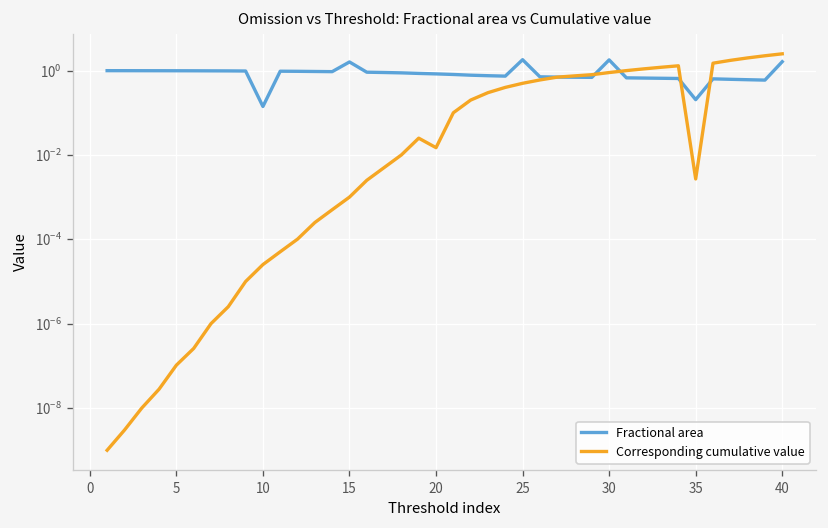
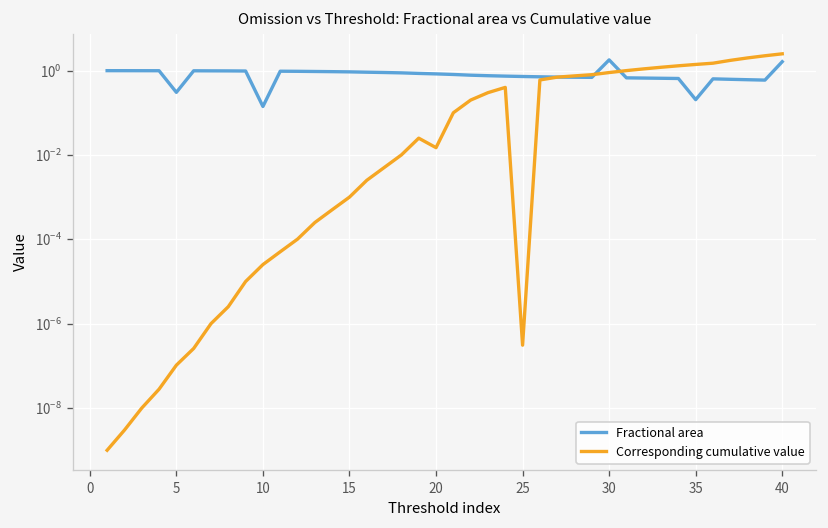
Fractional area, 5: 1.0 -> 0.3
Fractional area, 15: 2 -> 0.9
Fractional area, 25: 2 -> 0.7
Corresponding cumulative value, 25: 0.5 -> 0.0000003
Corresponding cumulative value, 35: 0.003 -> 1.4
